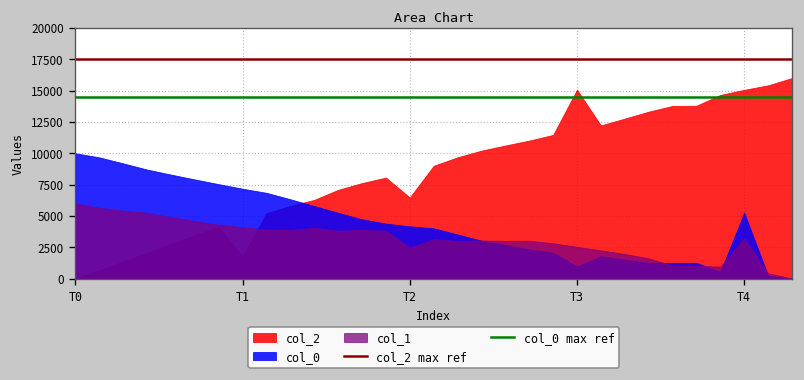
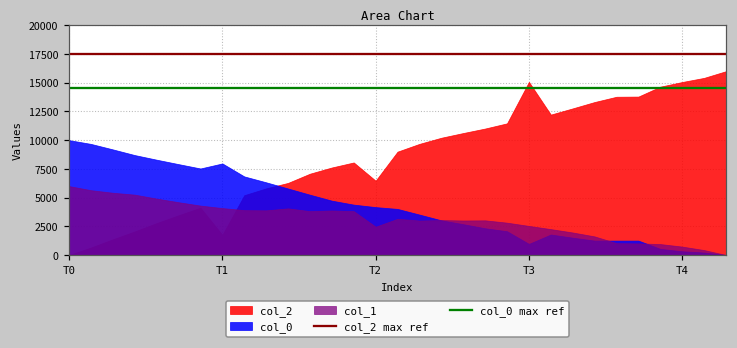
col_0, T1: 7200 -> 8000
col_0, T4: 5300 -> 300
col_1, T4: 3200 -> 700
